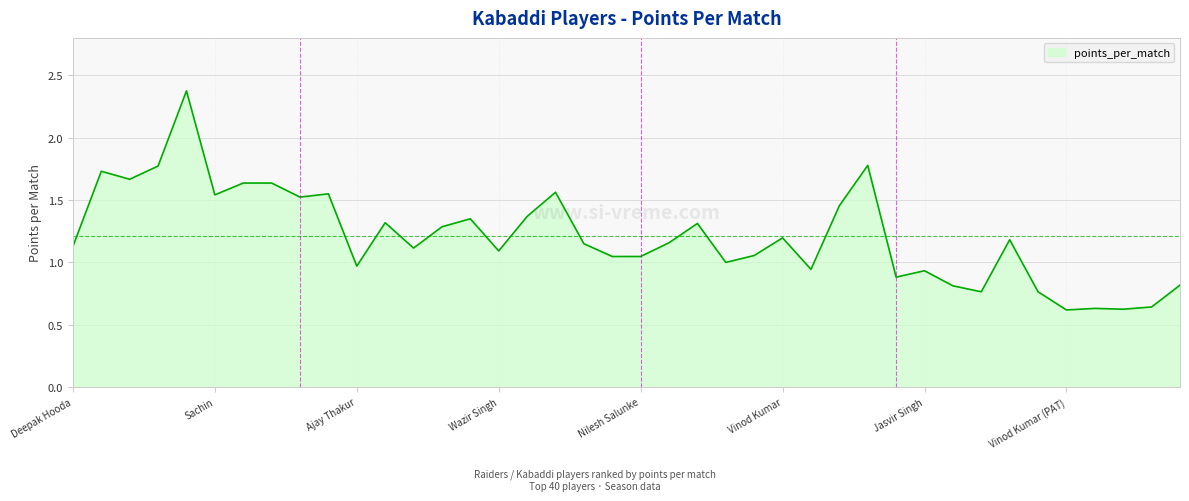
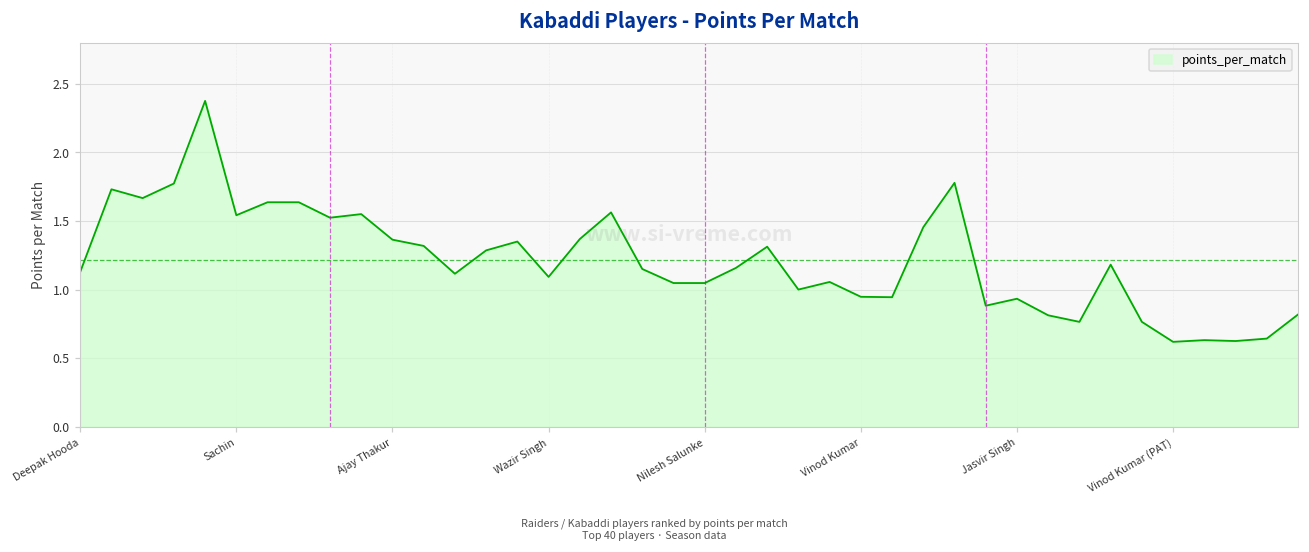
Ajay Thakur: 0.97 -> 1.36
Vinod Kumar: 1.20 -> 0.95
